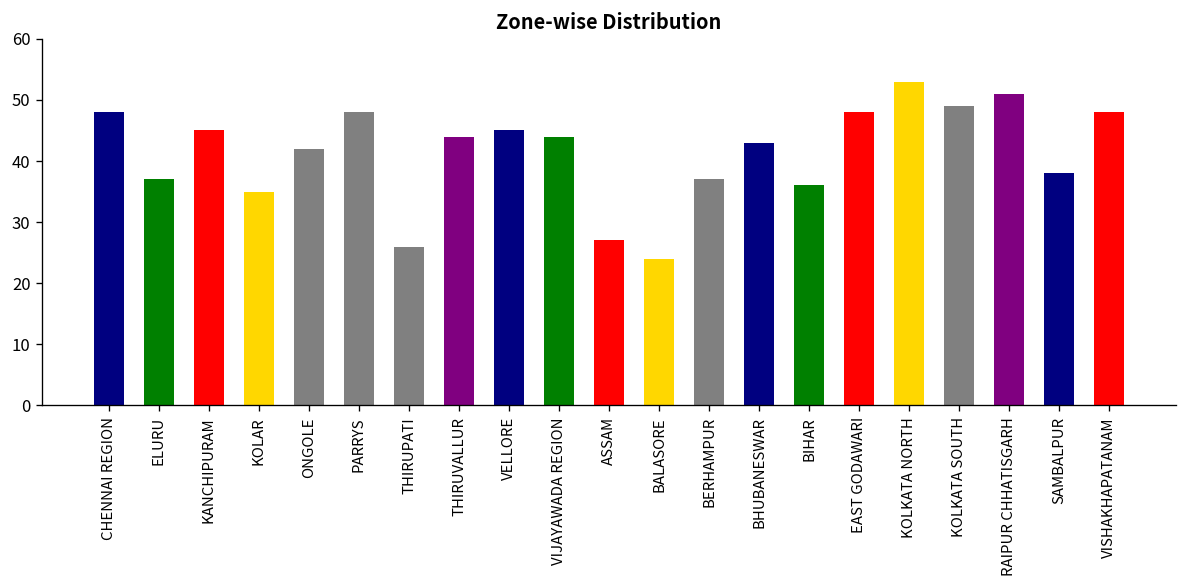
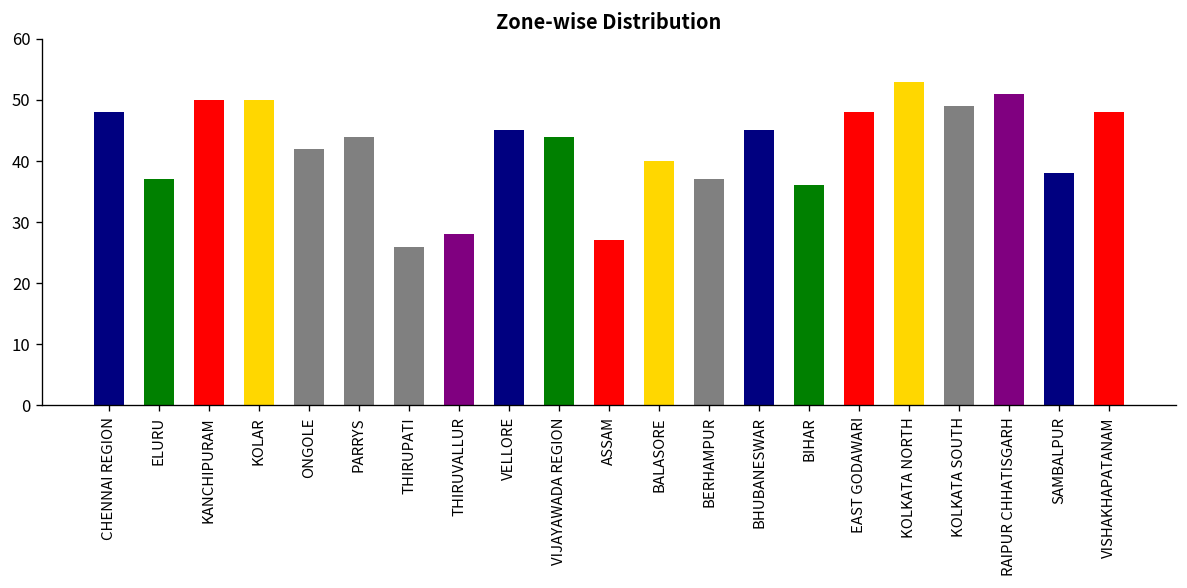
KANCHIPURAM: 45 -> 50
KOLAR: 35 -> 50
PARRYS: 48 -> 44
THIRUVALLUR: 44 -> 28
BALASORE: 24 -> 40
BHUBANESWAR: 43 -> 45
